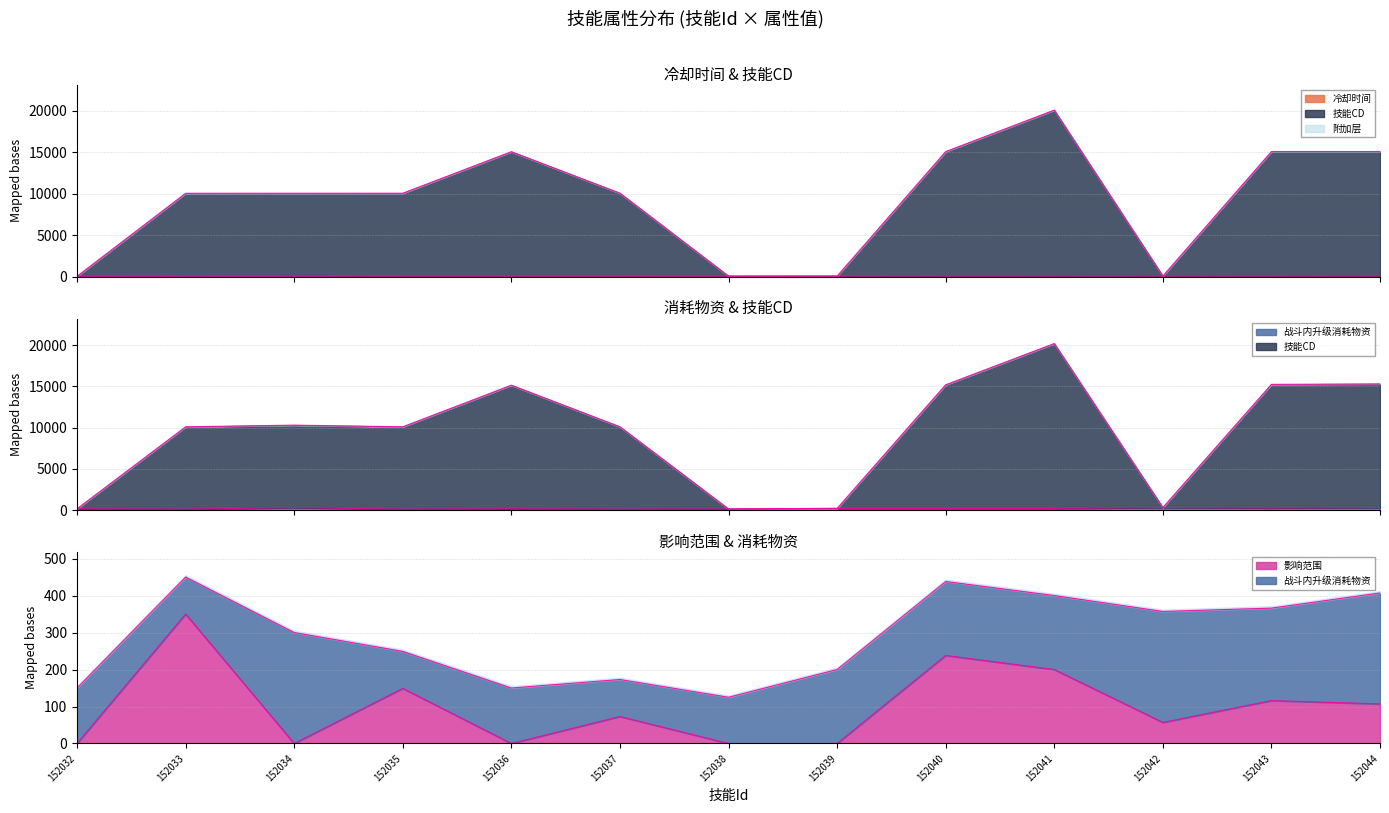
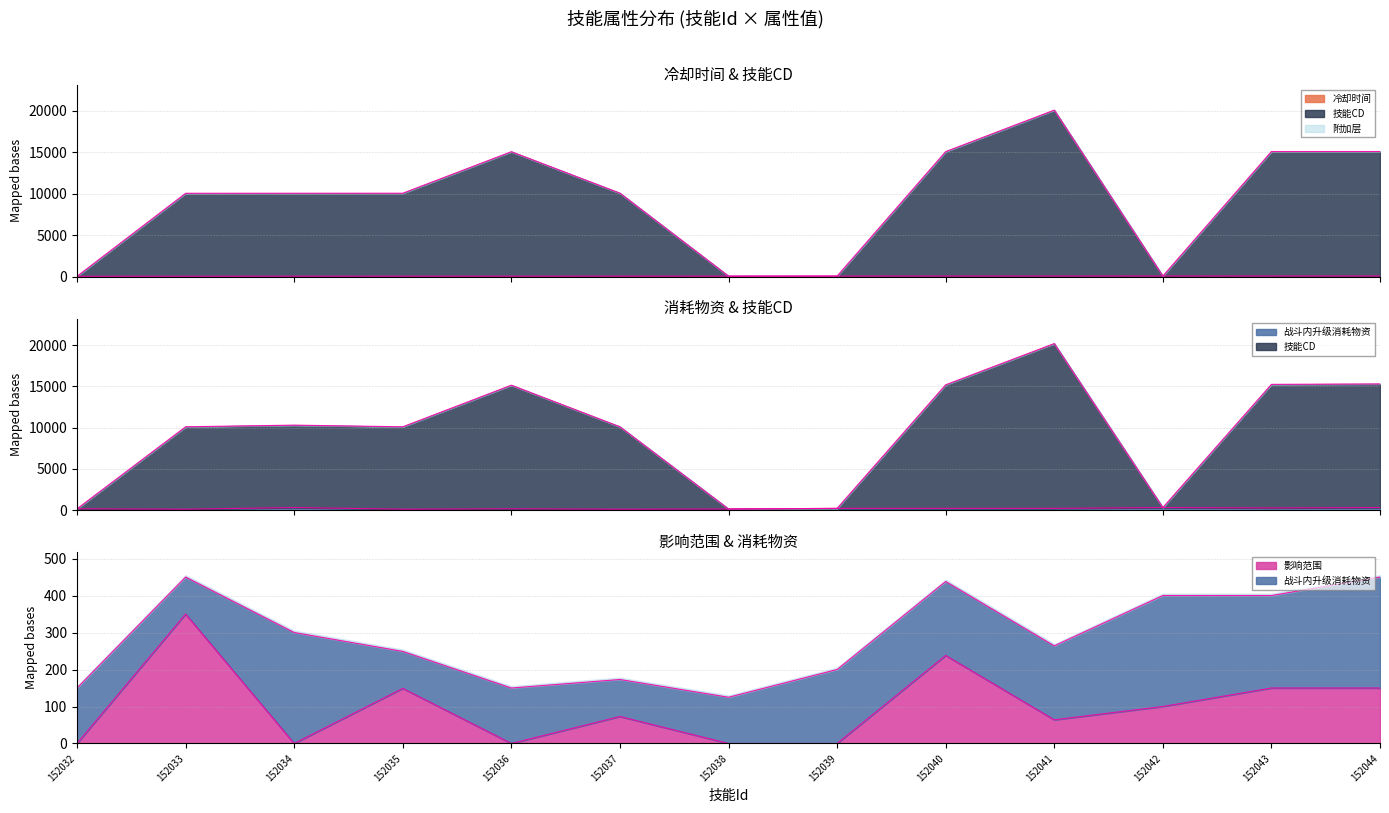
影响范围 & 消耗物资, 影响范围, 152041: 200 -> 60
影响范围 & 消耗物资, 影响范围, 152042: 60 -> 100
影响范围 & 消耗物资, 影响范围, 152043: 120 -> 150
影响范围 & 消耗物资, 影响范围, 152044: 110 -> 150
